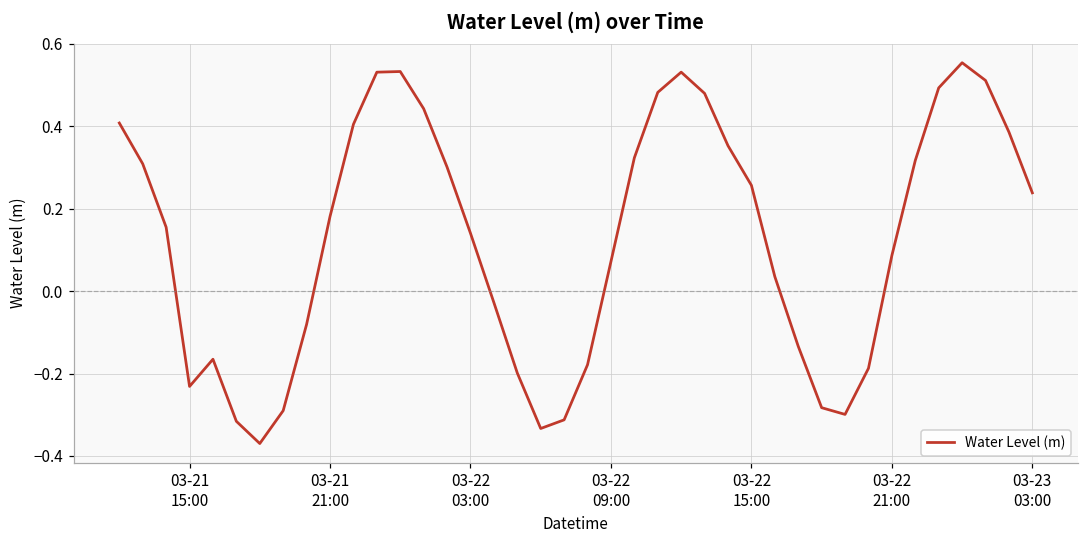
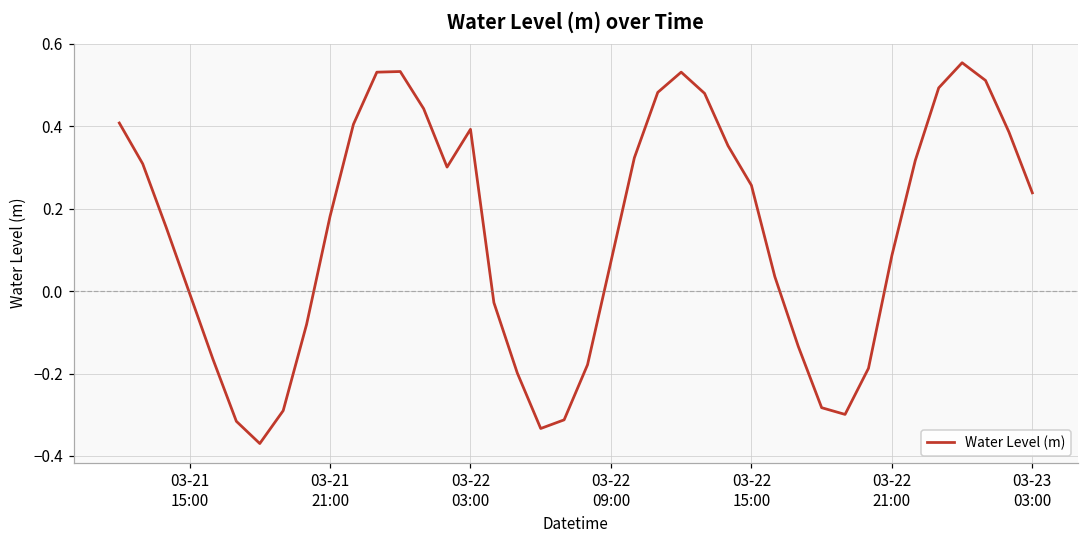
03-21 15:00: -0.23 -> -0.01
03-22 03:00: 0.14 -> 0.39
